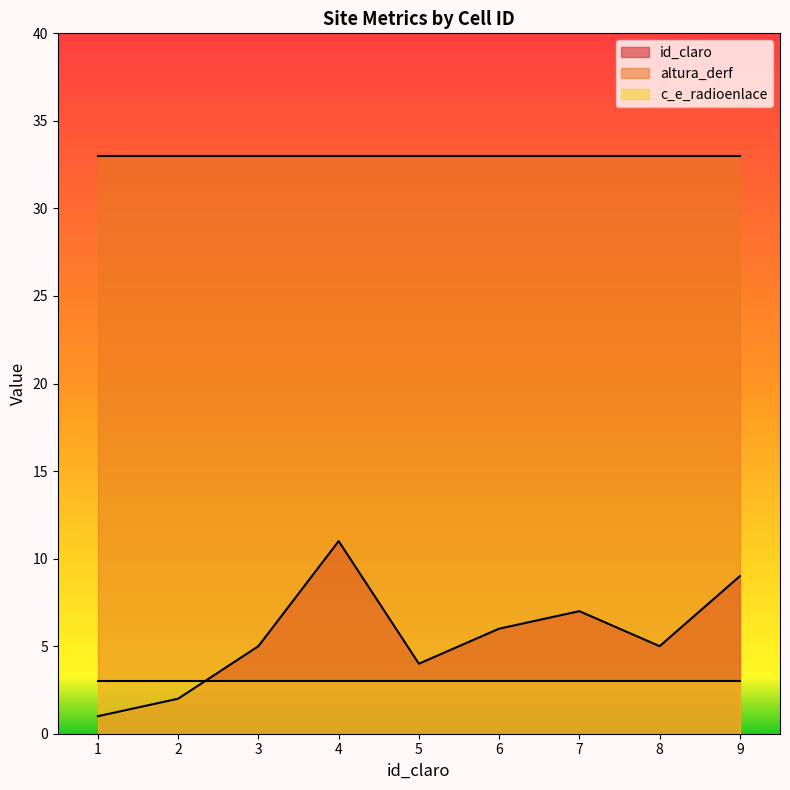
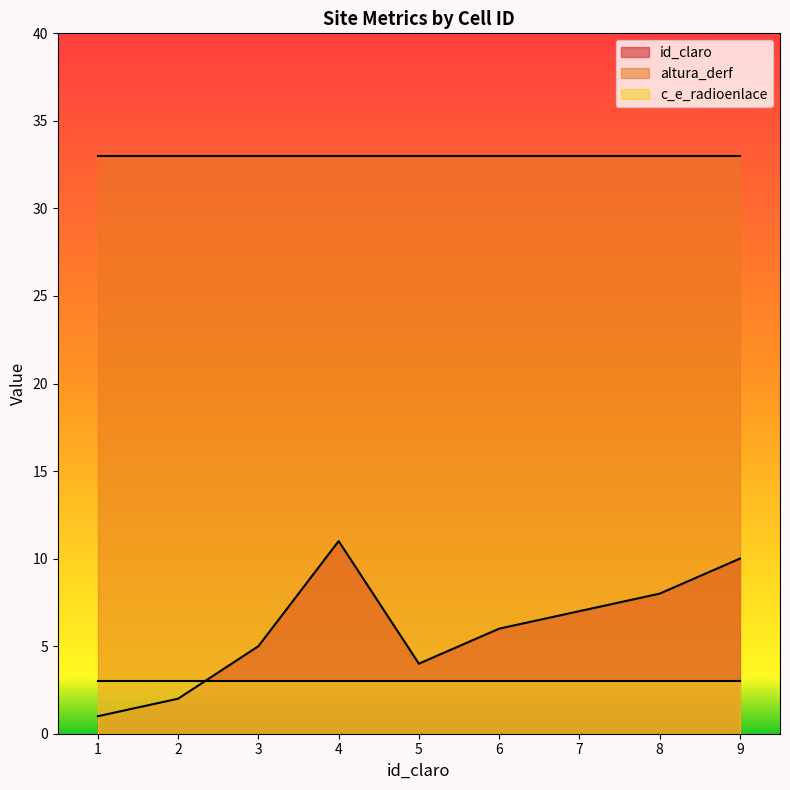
id_claro, 8: 5 -> 8
id_claro, 9: 9 -> 10
